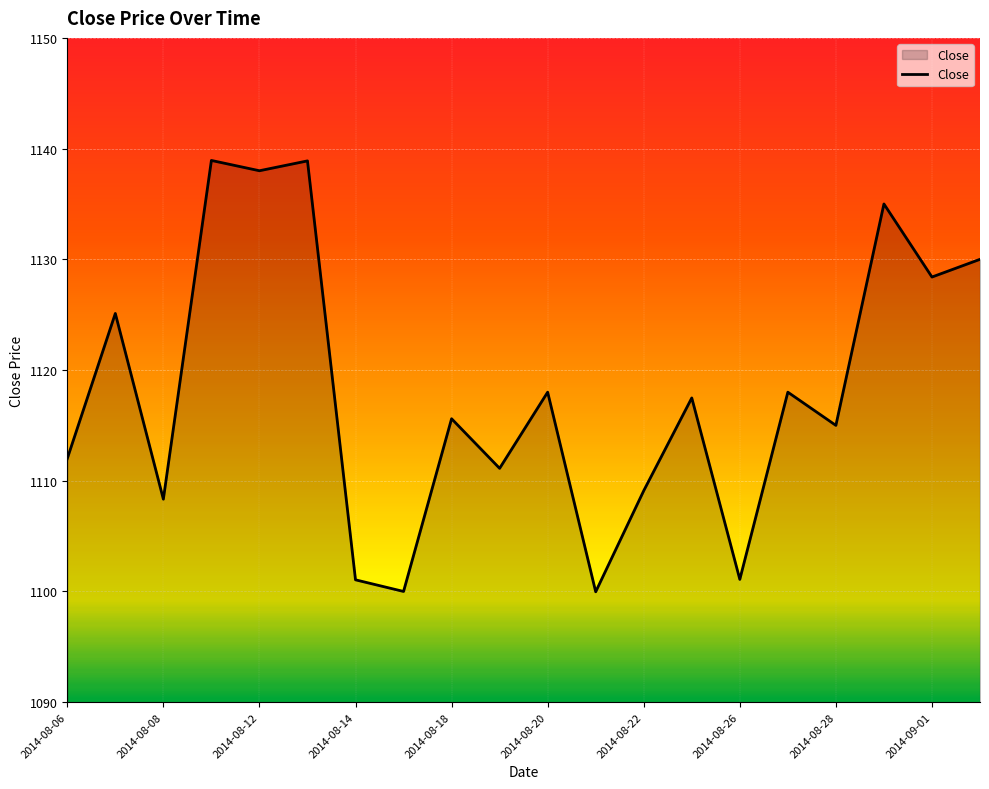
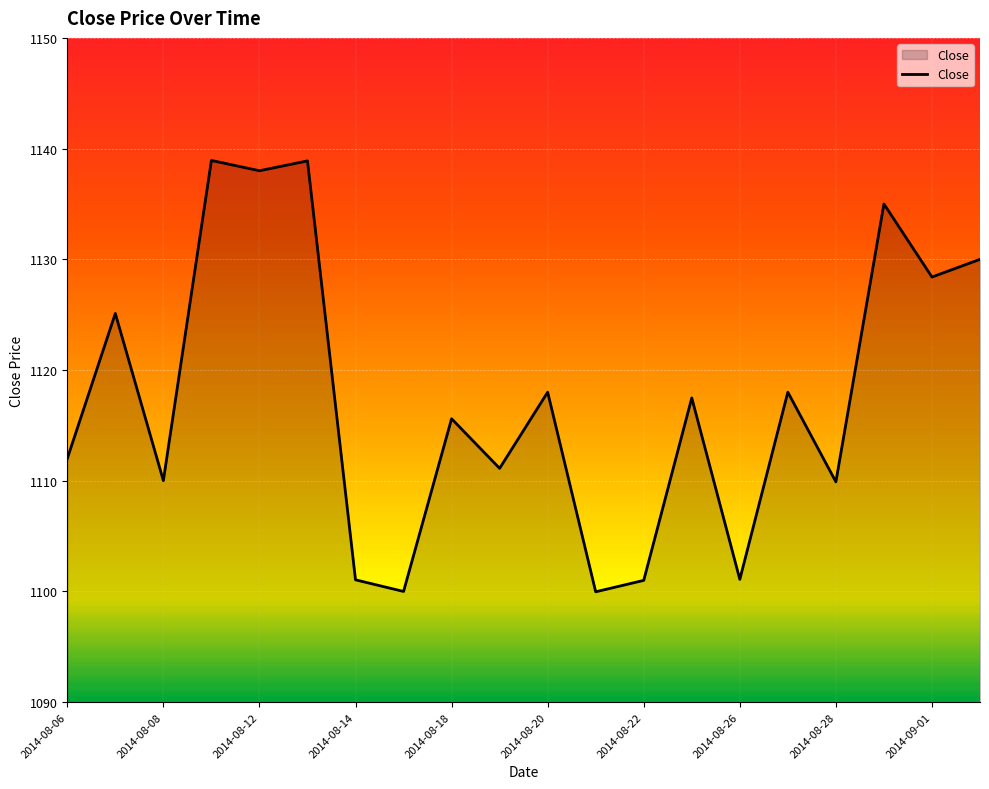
2014-08-08: 1108.3 -> 1110.0
2014-08-22: 1109.1 -> 1101.0
2014-08-28: 1115.0 -> 1109.9
